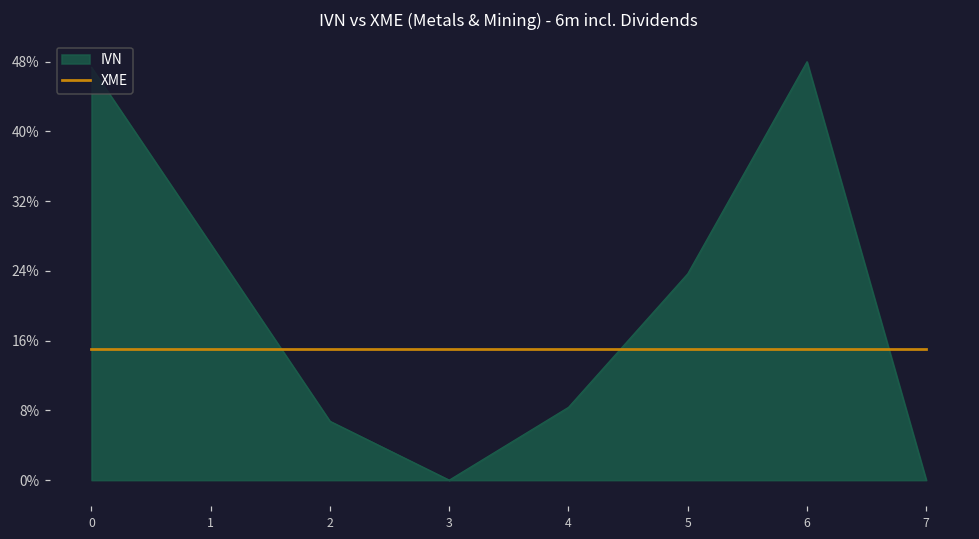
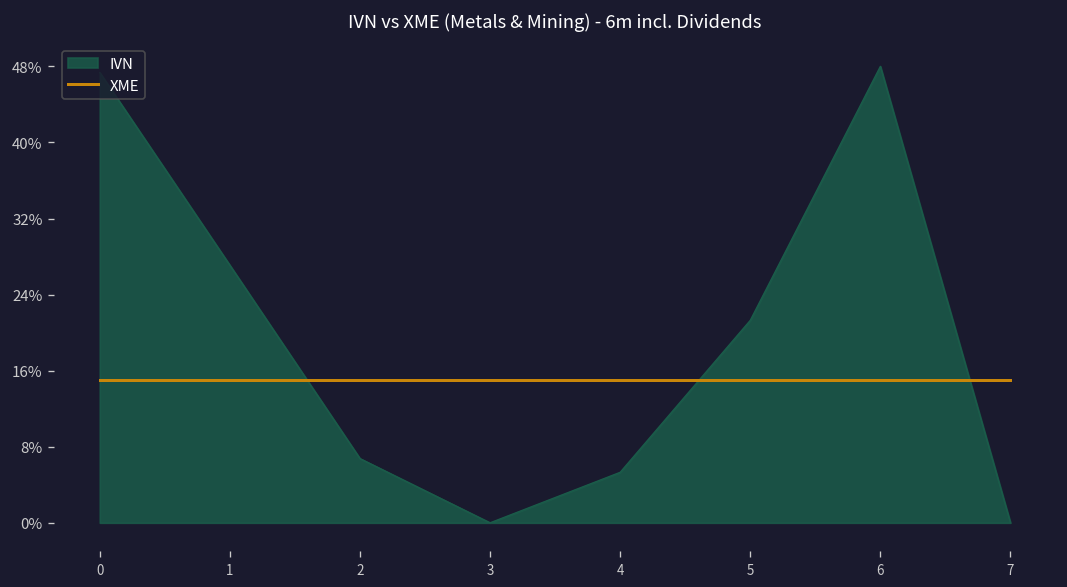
IVN, 4: 8% -> 5%
IVN, 5: 24% -> 21%
